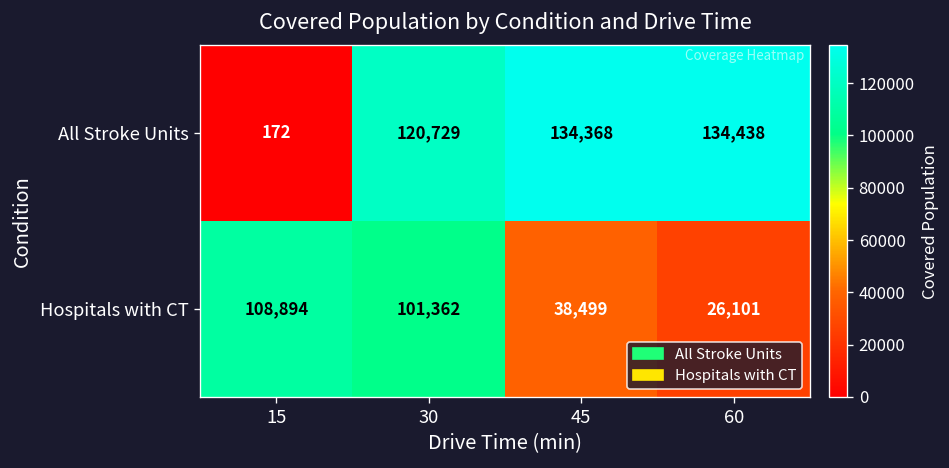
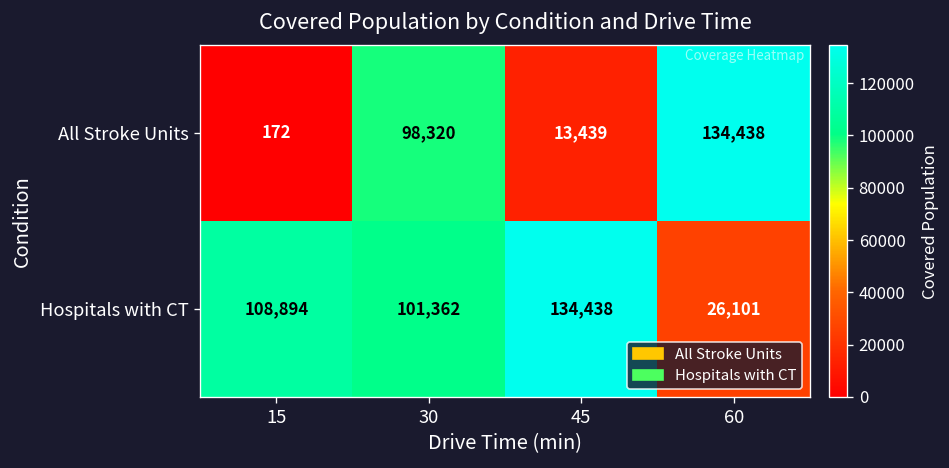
All Stroke Units, 30: 120,729 -> 98,320
All Stroke Units, 45: 134,368 -> 13,439
Hospitals with CT, 45: 38,499 -> 134,438
